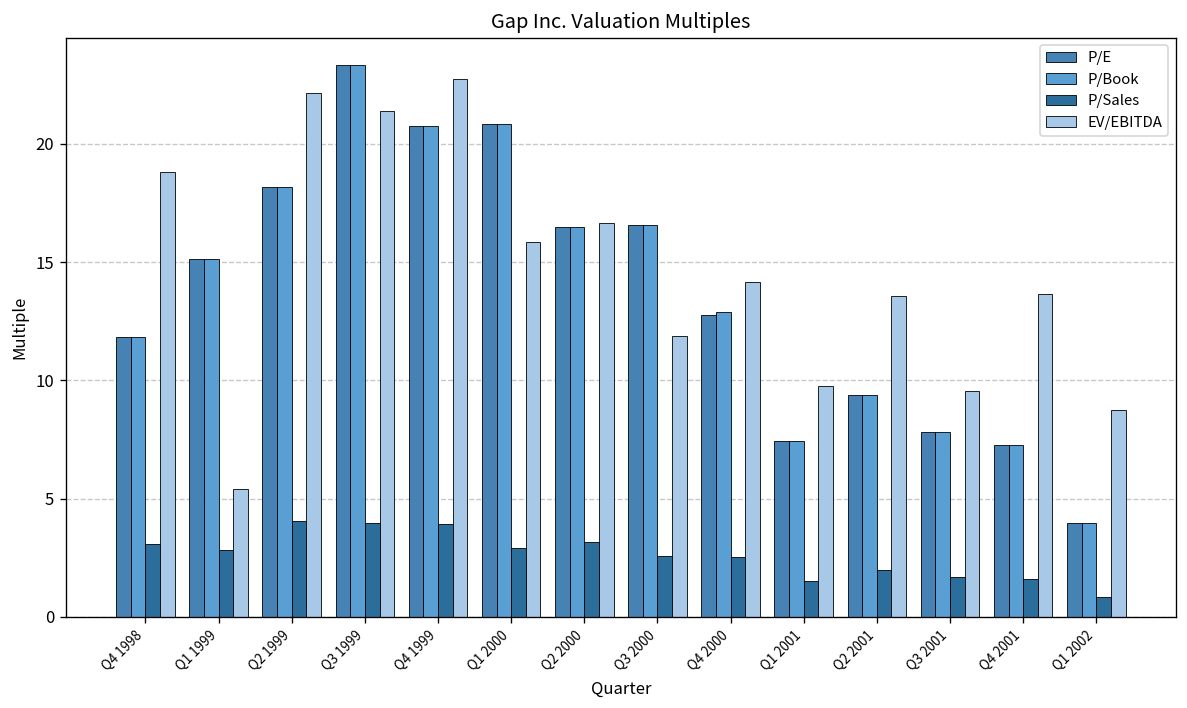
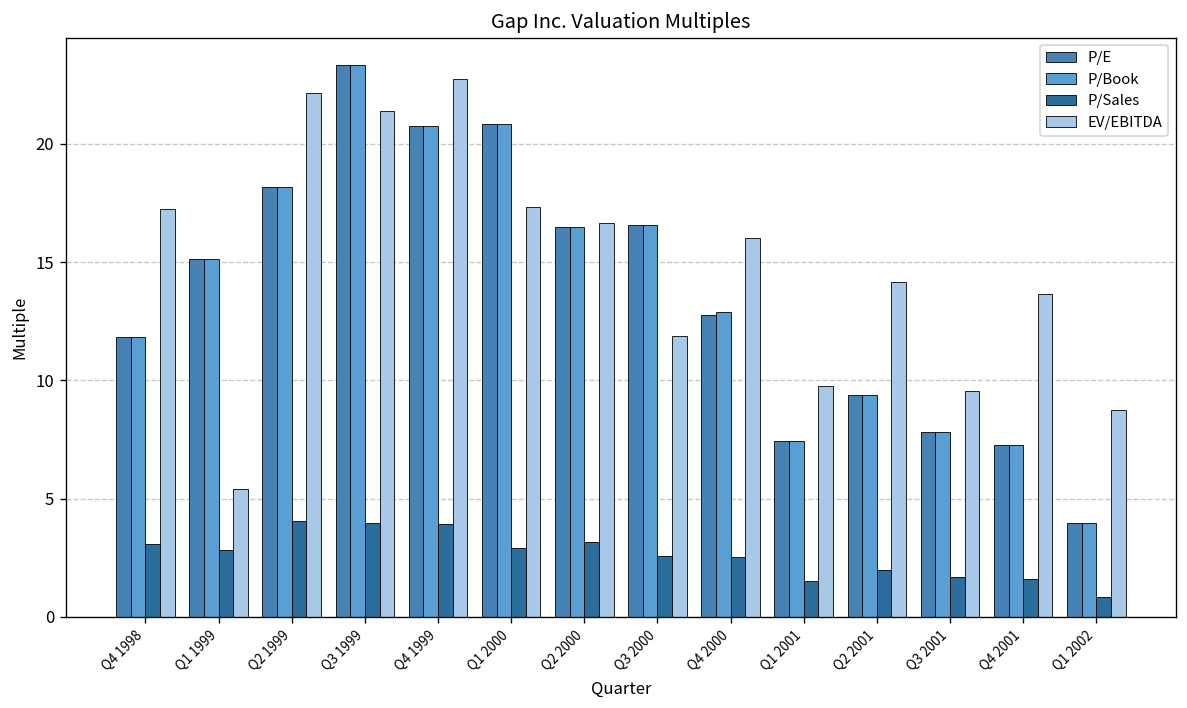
EV/EBITDA, Q4 1998: 18.8 -> 17.3
EV/EBITDA, Q1 2000: 15.8 -> 17.3
EV/EBITDA, Q4 2000: 14.2 -> 16.0
EV/EBITDA, Q2 2001: 13.6 -> 14.2
